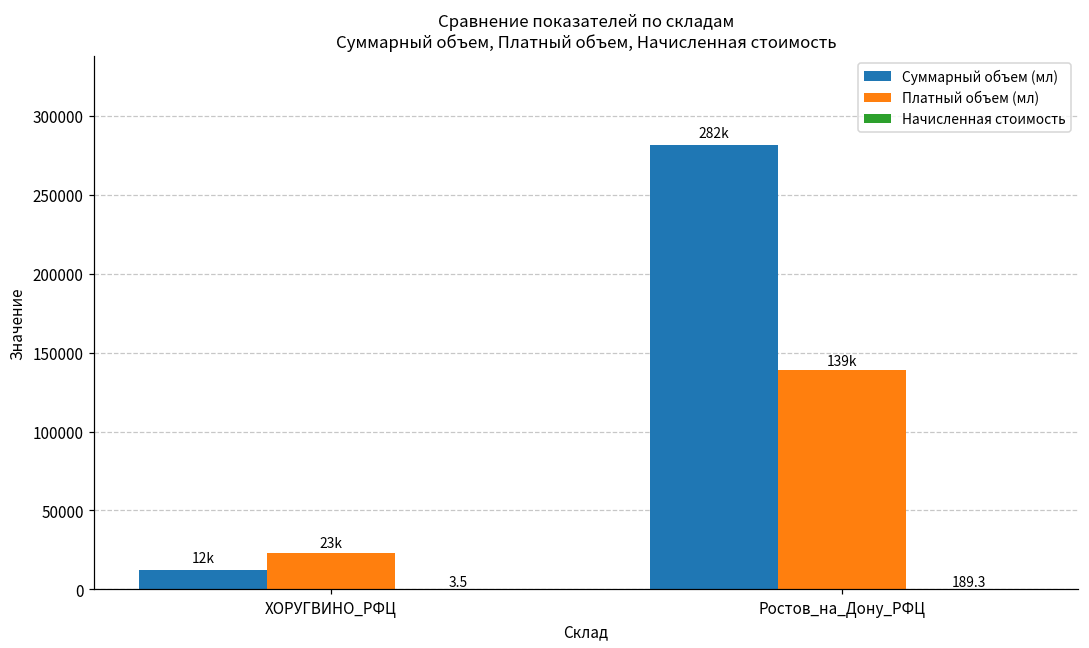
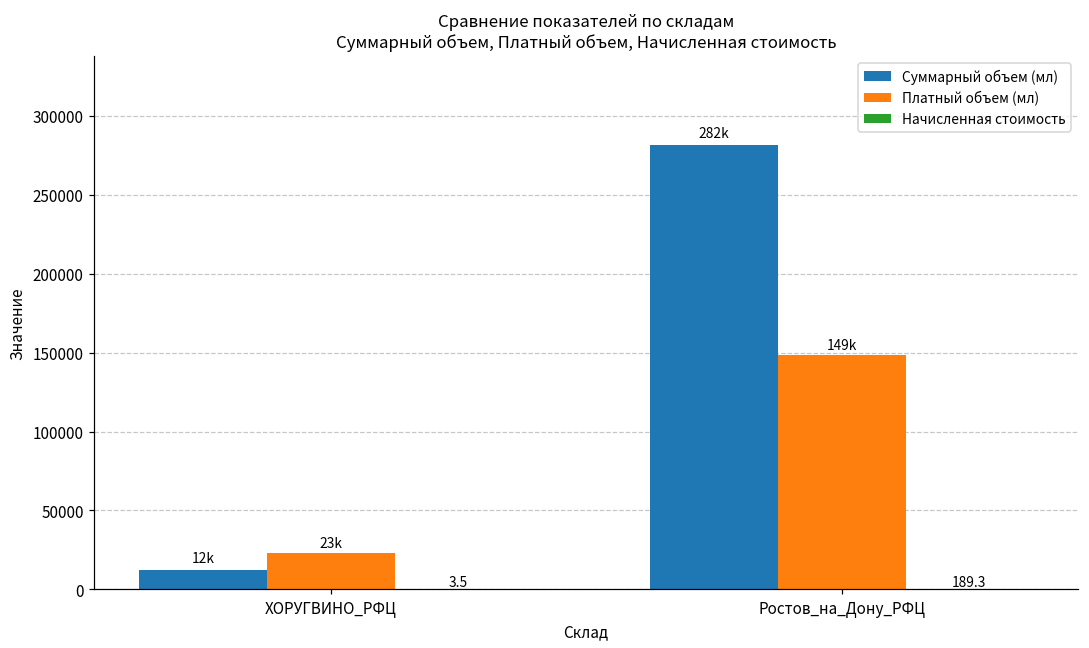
Платный объем (мл), Ростов_на_Дону_РФЦ: 139k -> 149k
